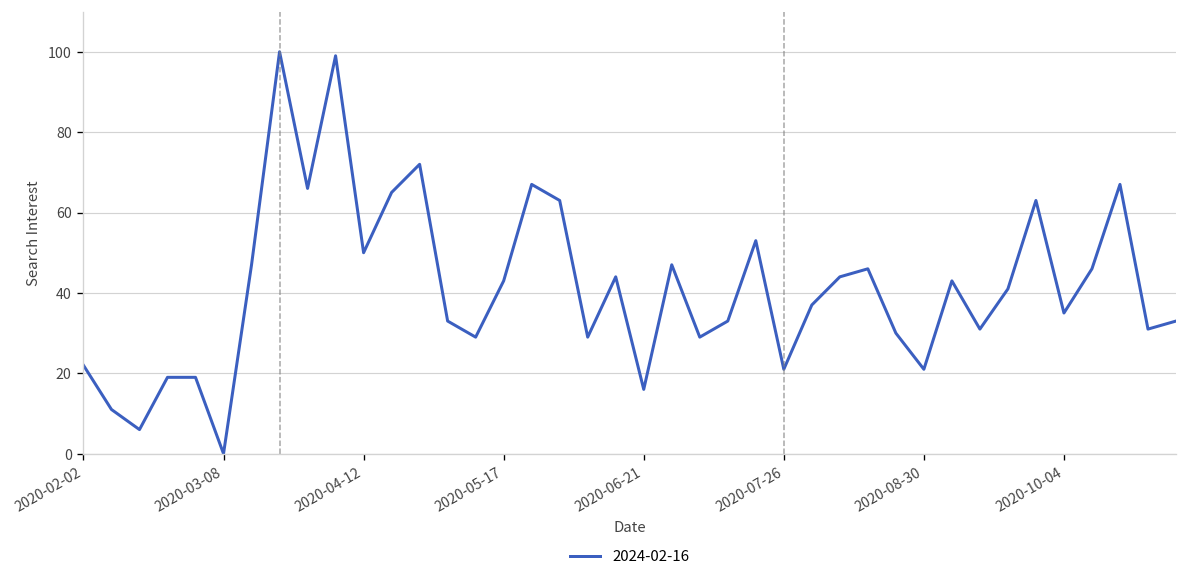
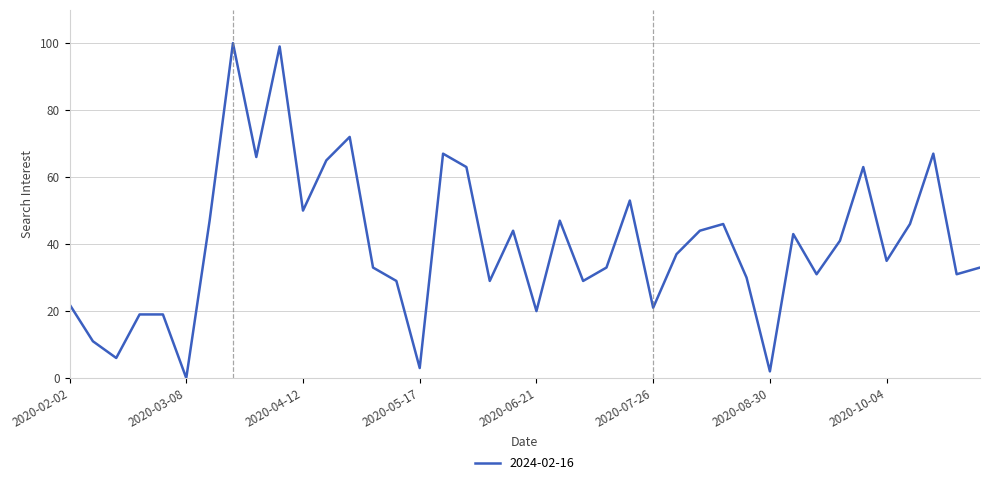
2020-05-17: 43 -> 3
2020-06-21: 16 -> 20
2020-08-30: 21 -> 2
